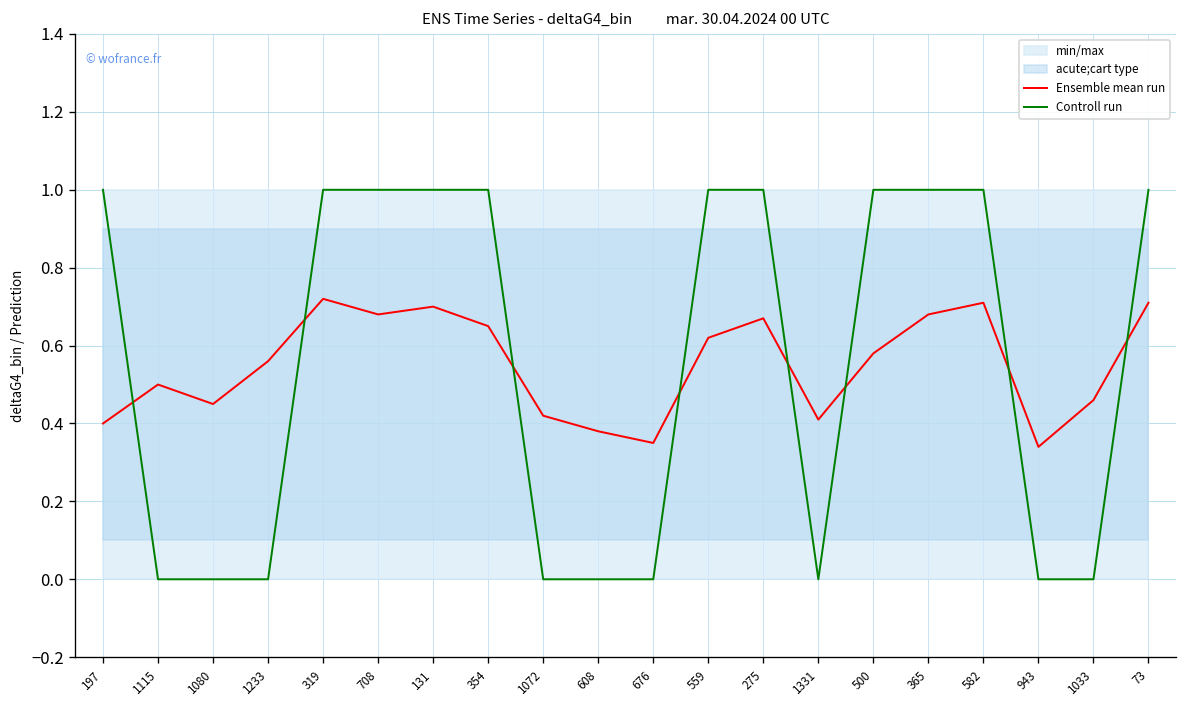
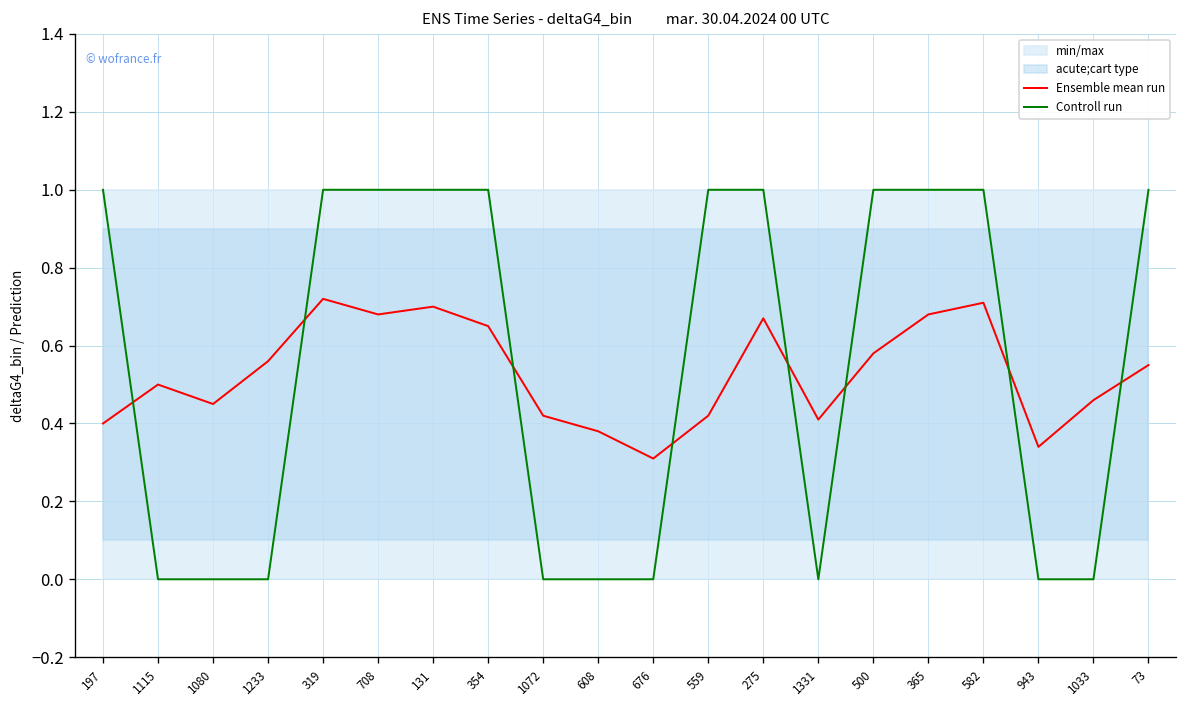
Ensemble mean run, 676: 0.35 -> 0.31
Ensemble mean run, 559: 0.62 -> 0.42
Ensemble mean run, 73: 0.71 -> 0.55
